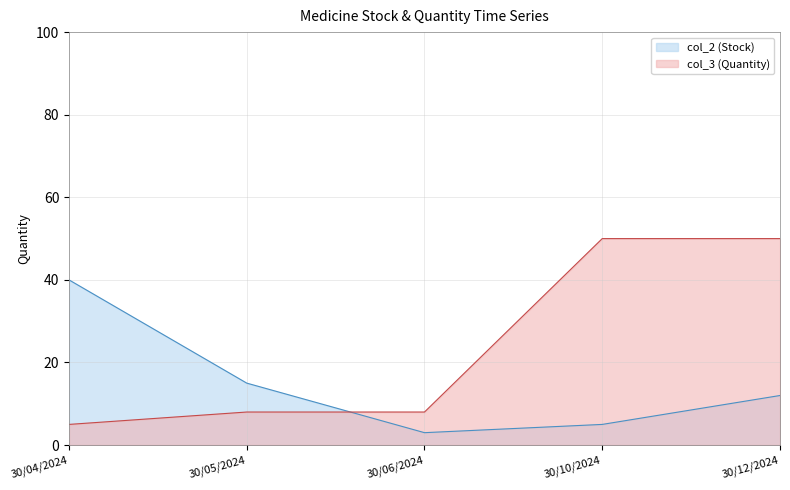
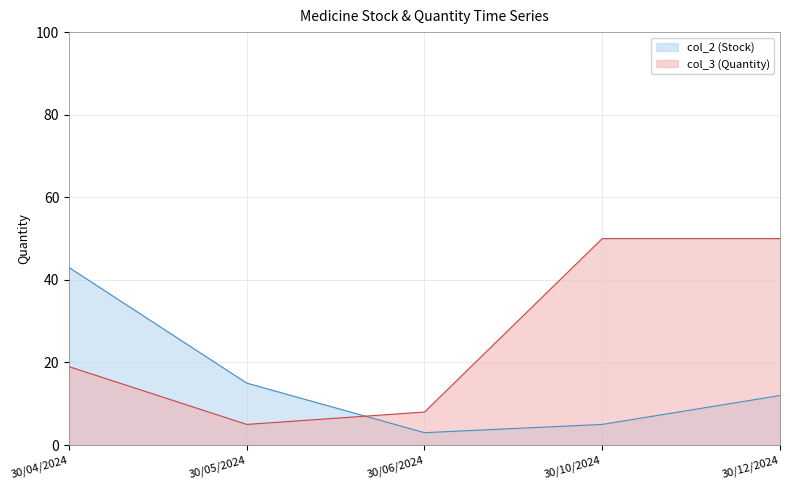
col_2 (Stock), 30/04/2024: 40 -> 43
col_3 (Quantity), 30/04/2024: 5 -> 19
col_3 (Quantity), 30/05/2024: 8 -> 5
